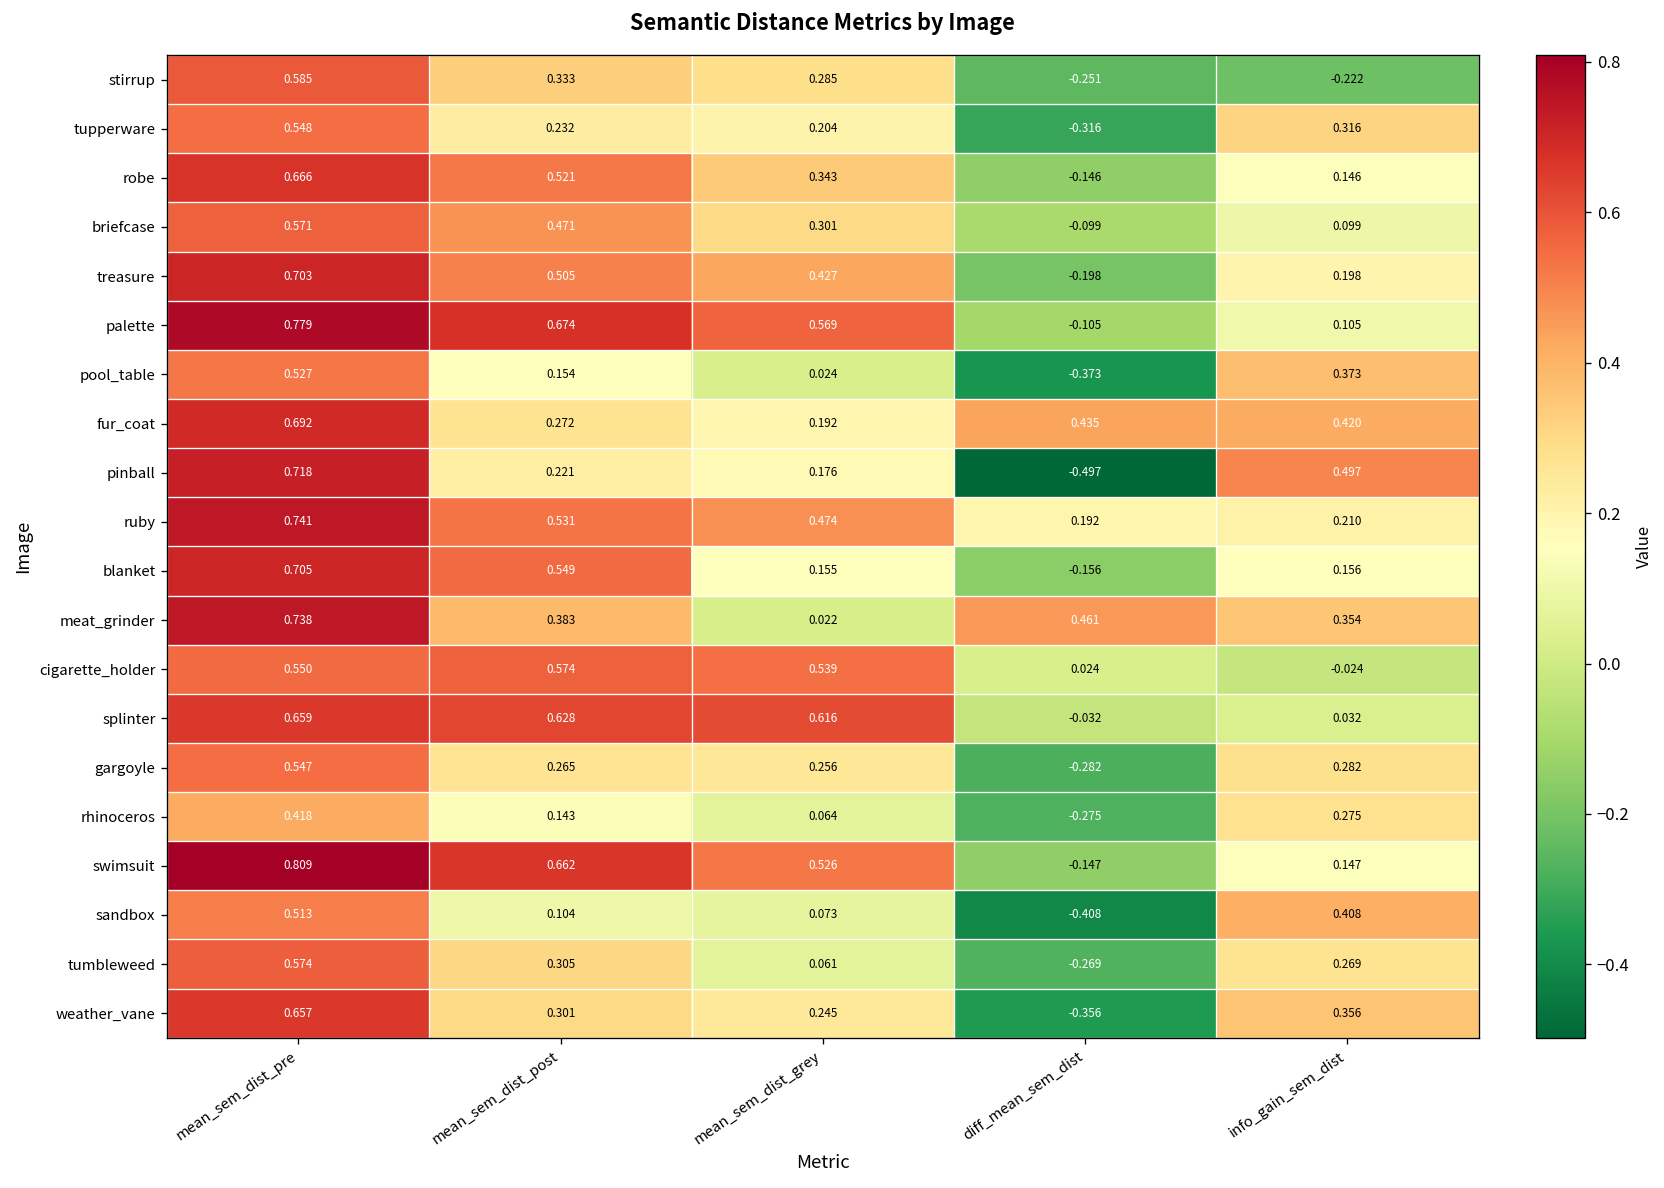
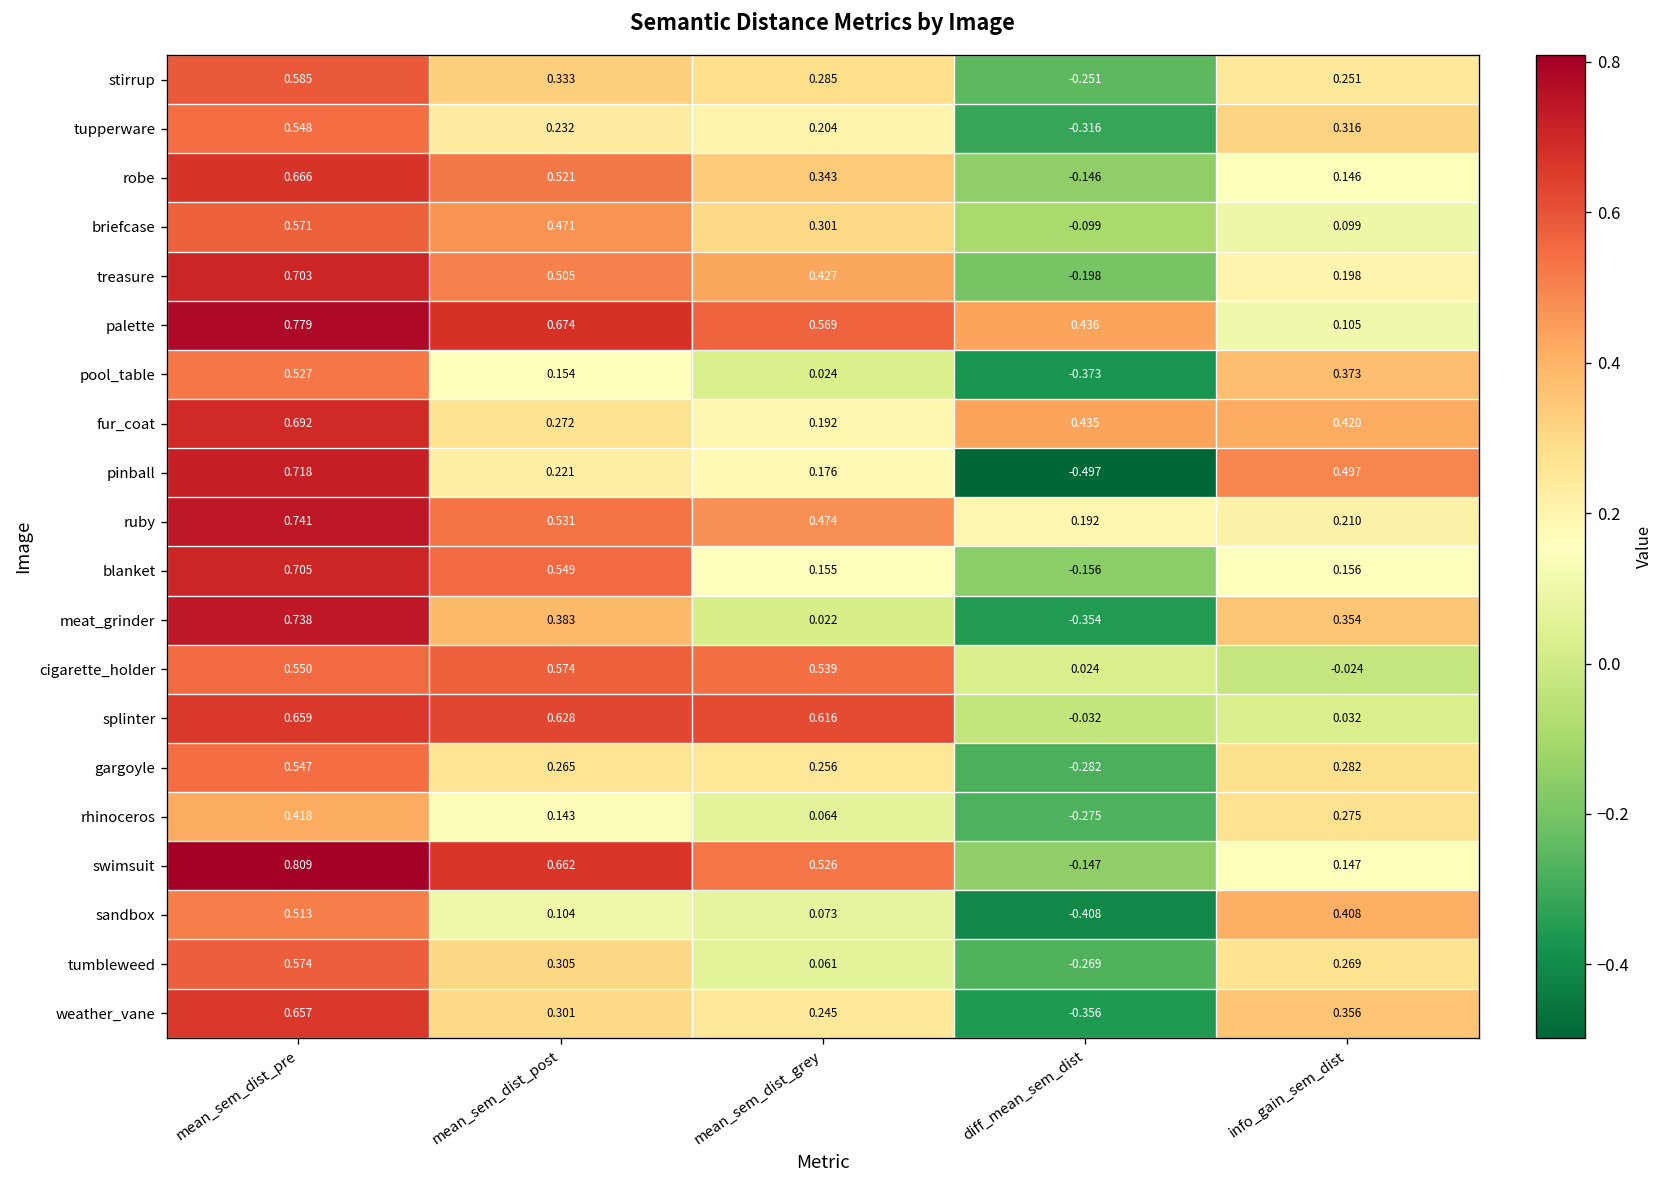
stirrup, info_gain_sem_dist: -0.222 -> 0.251
palette, diff_mean_sem_dist: -0.105 -> 0.436
meat_grinder, diff_mean_sem_dist: 0.461 -> -0.354
